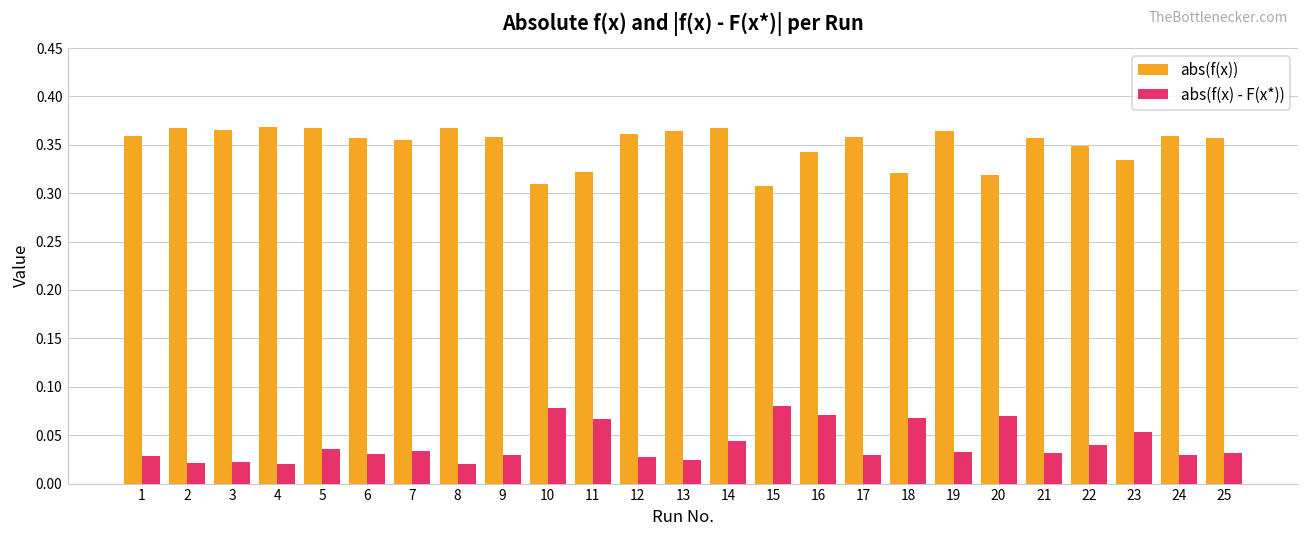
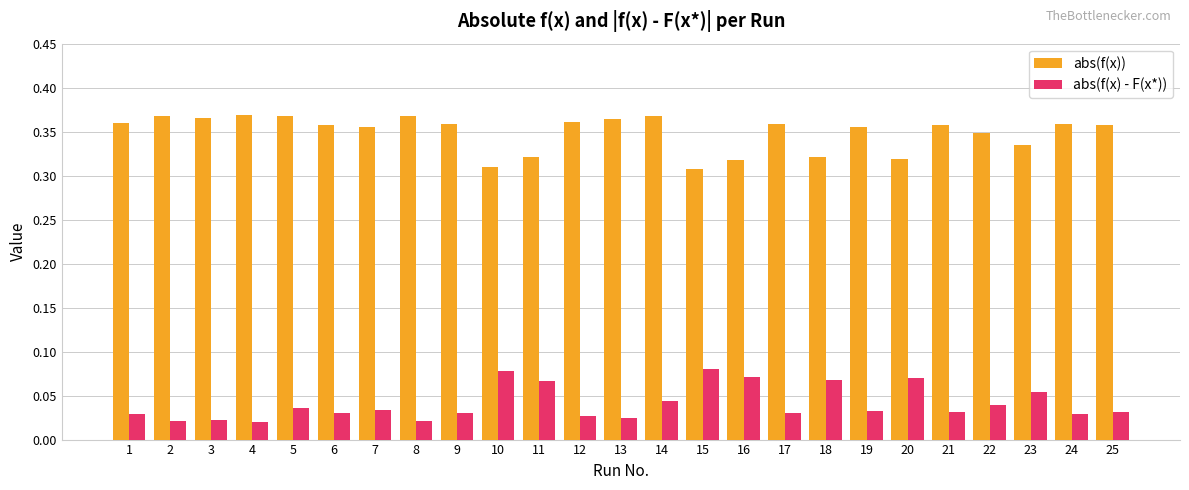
abs(f(x)), 16: 0.34 -> 0.32
abs(f(x)), 19: 0.365 -> 0.355
